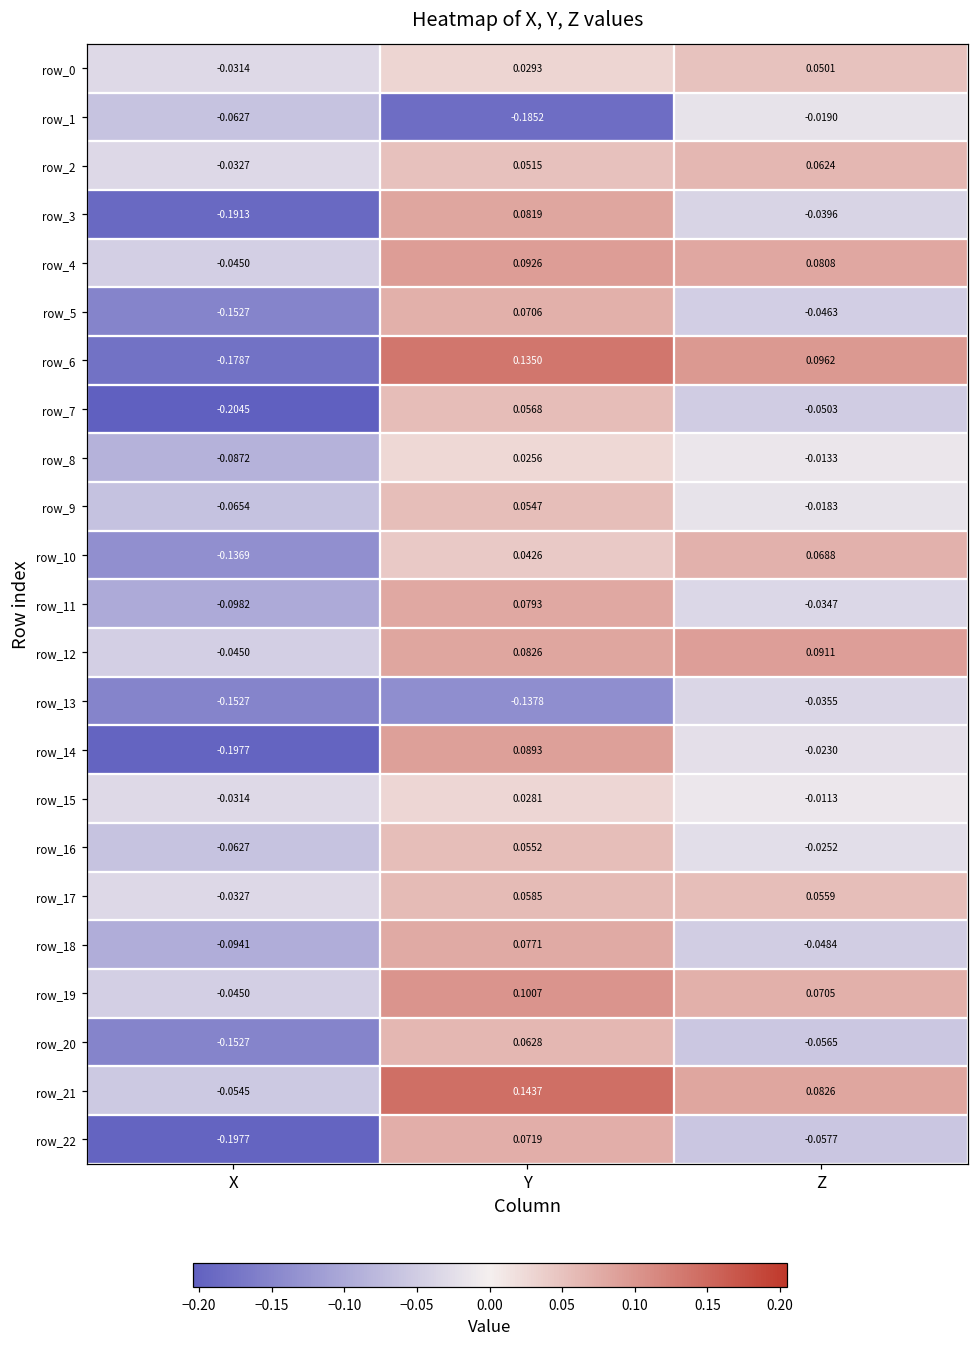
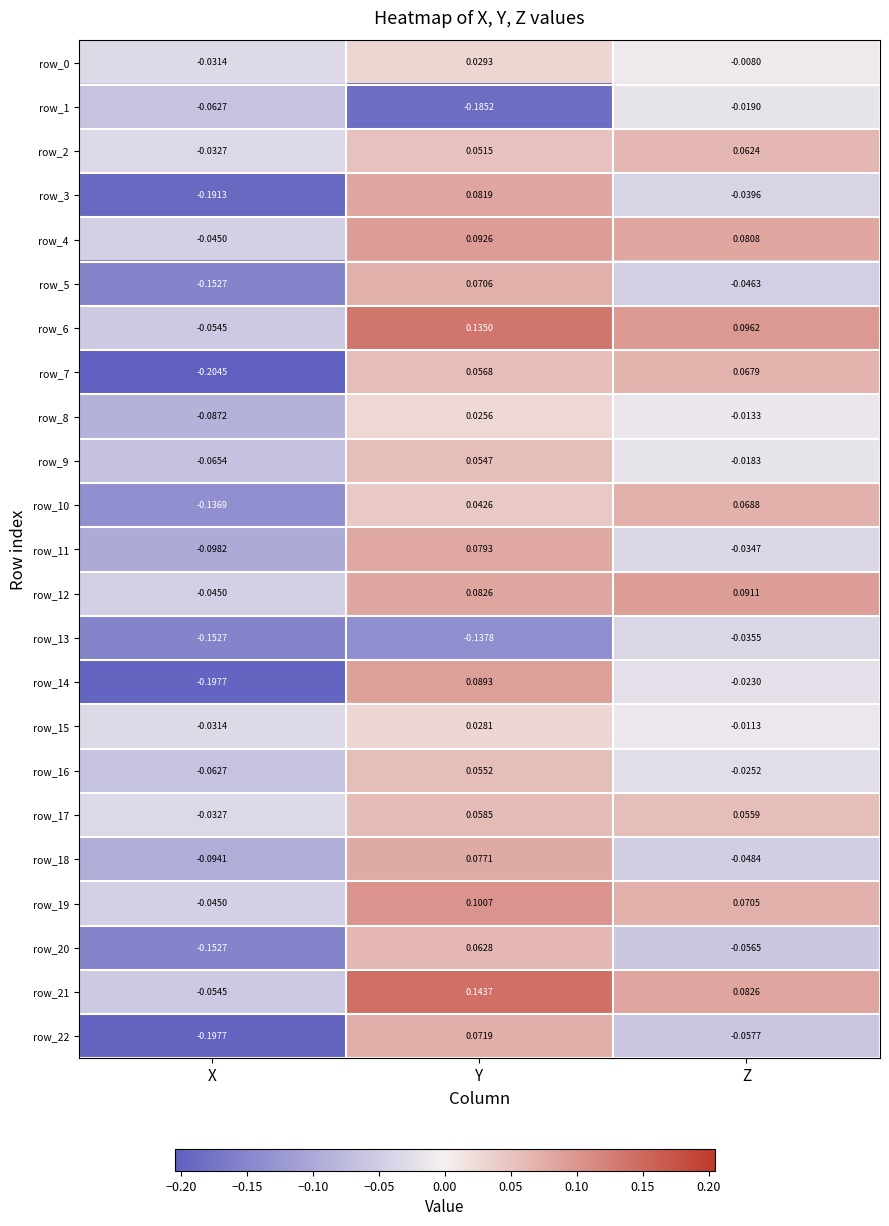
row_0, Z: 0.0501 -> -0.0080
row_6, X: -0.1787 -> -0.0545
row_7, Z: -0.0503 -> 0.0679
